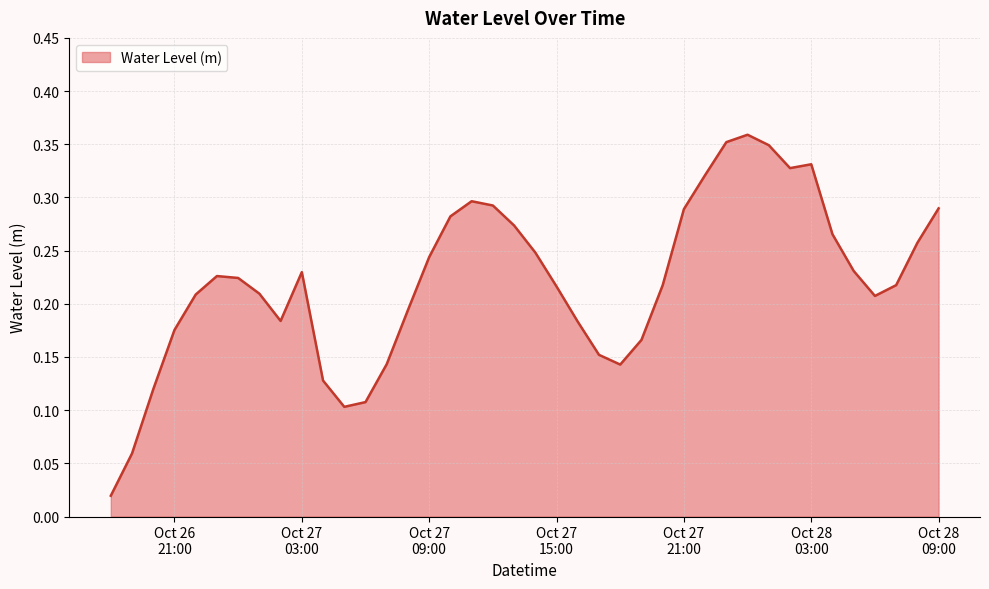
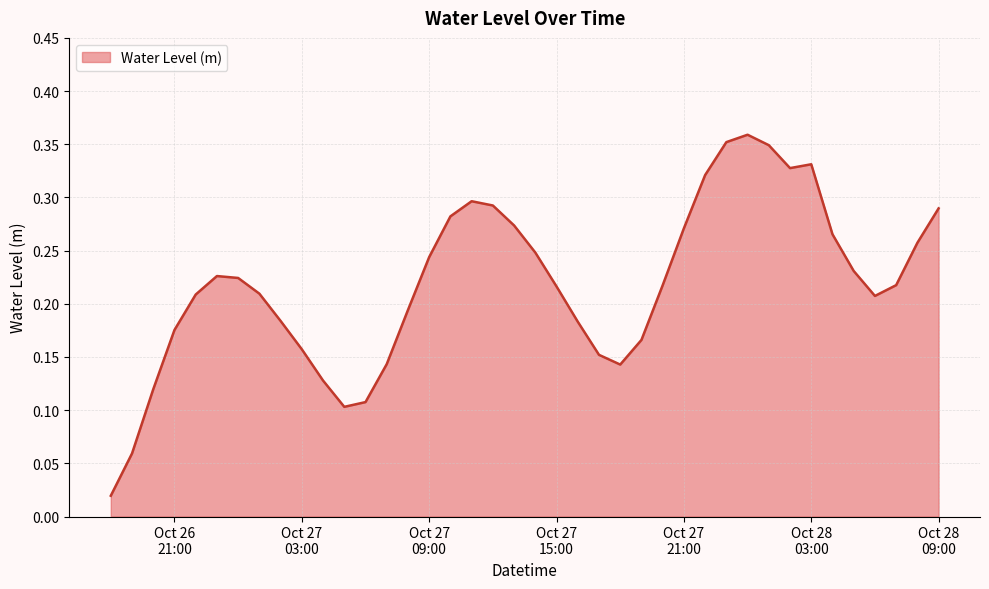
Oct 27 03:00: 0.230 -> 0.157
Oct 27 21:00: 0.289 -> 0.271
